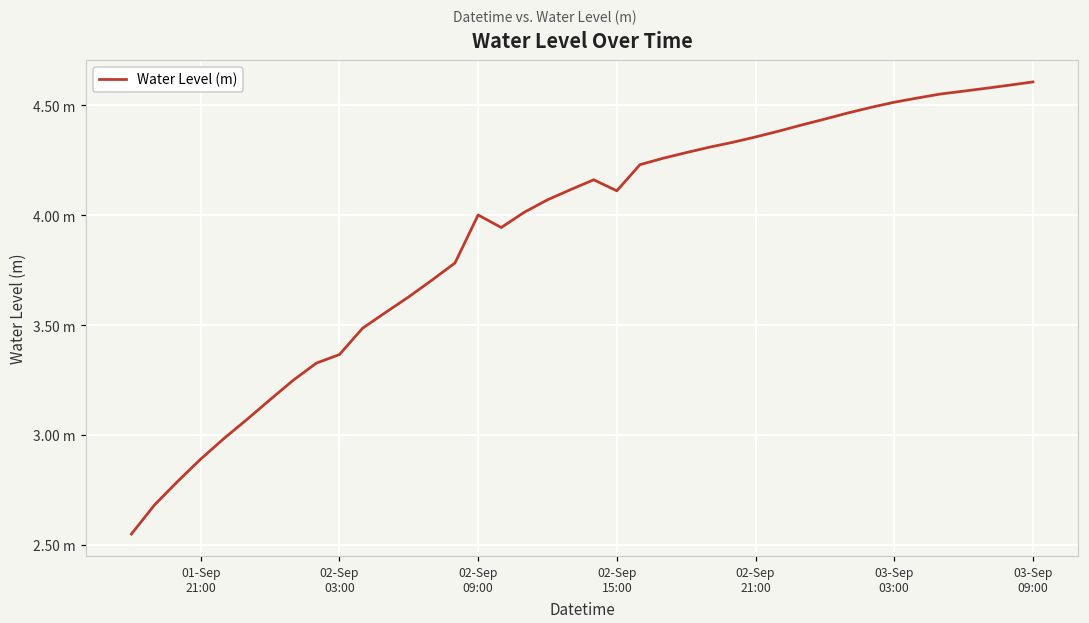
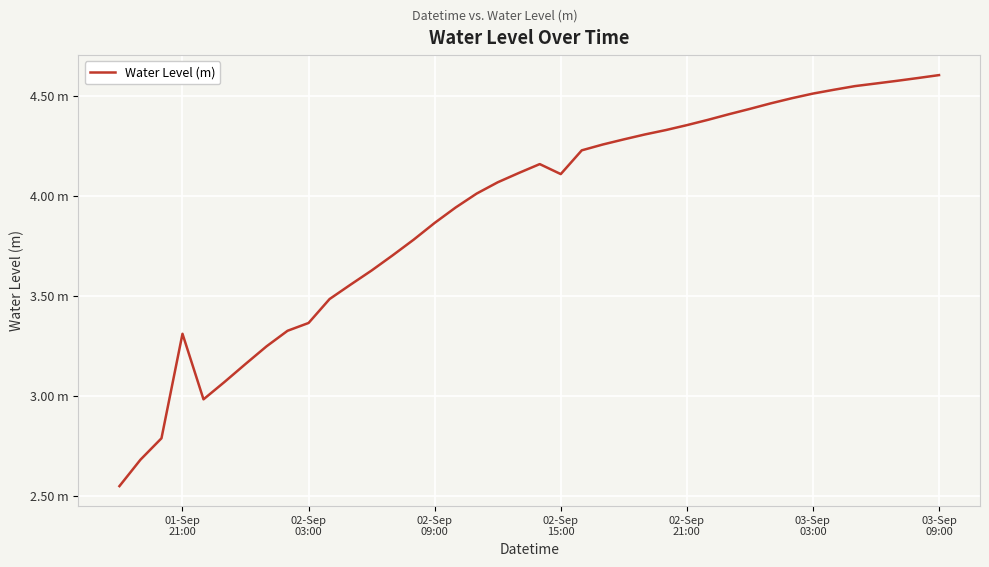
01-Sep 21:00: 2.89 m -> 3.31 m
02-Sep 09:00: 4.00 m -> 3.87 m
